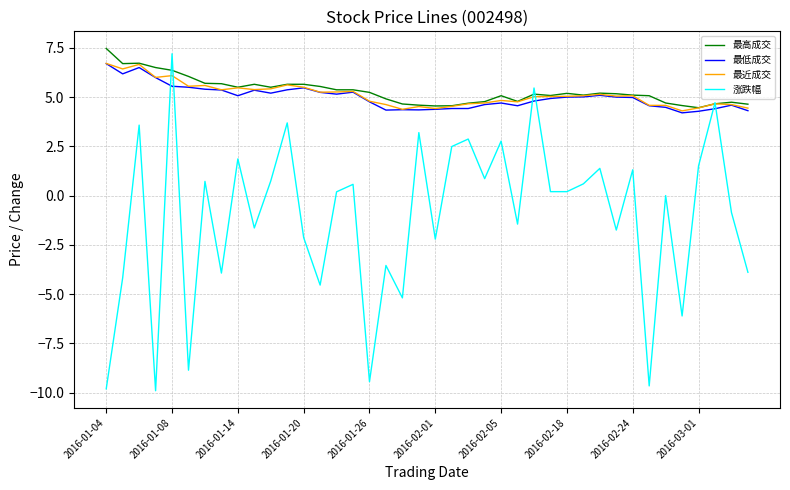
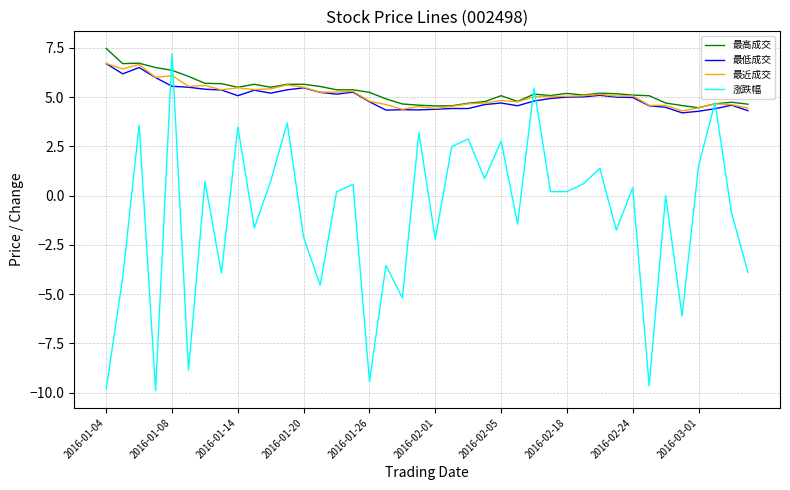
涨跌幅, 2016-01-14: 1.9 -> 3.5
涨跌幅, 2016-02-24: 1.3 -> 0.4
